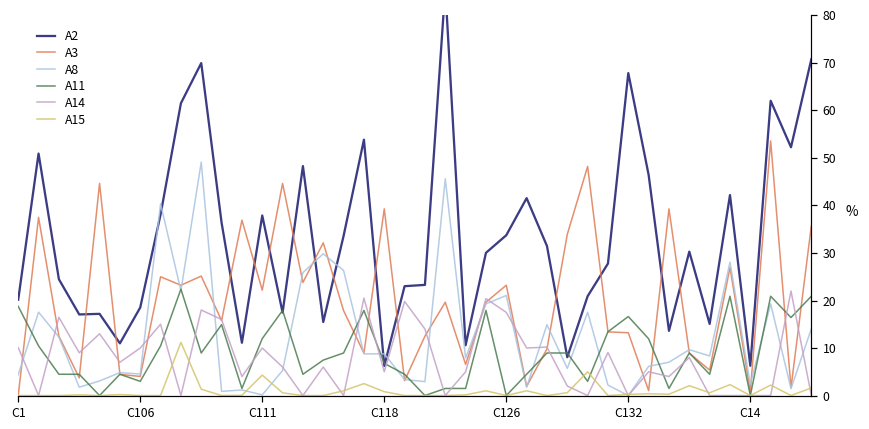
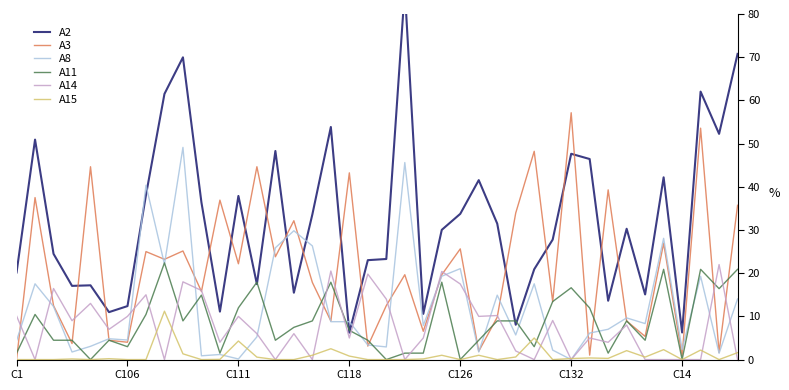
A11, C1: 19 -> 1
A2, C106: 19 -> 12
A3, C118: 39 -> 43
A3, C126: 23 -> 26
A2, C132: 68 -> 48
A3, C132: 13 -> 57
